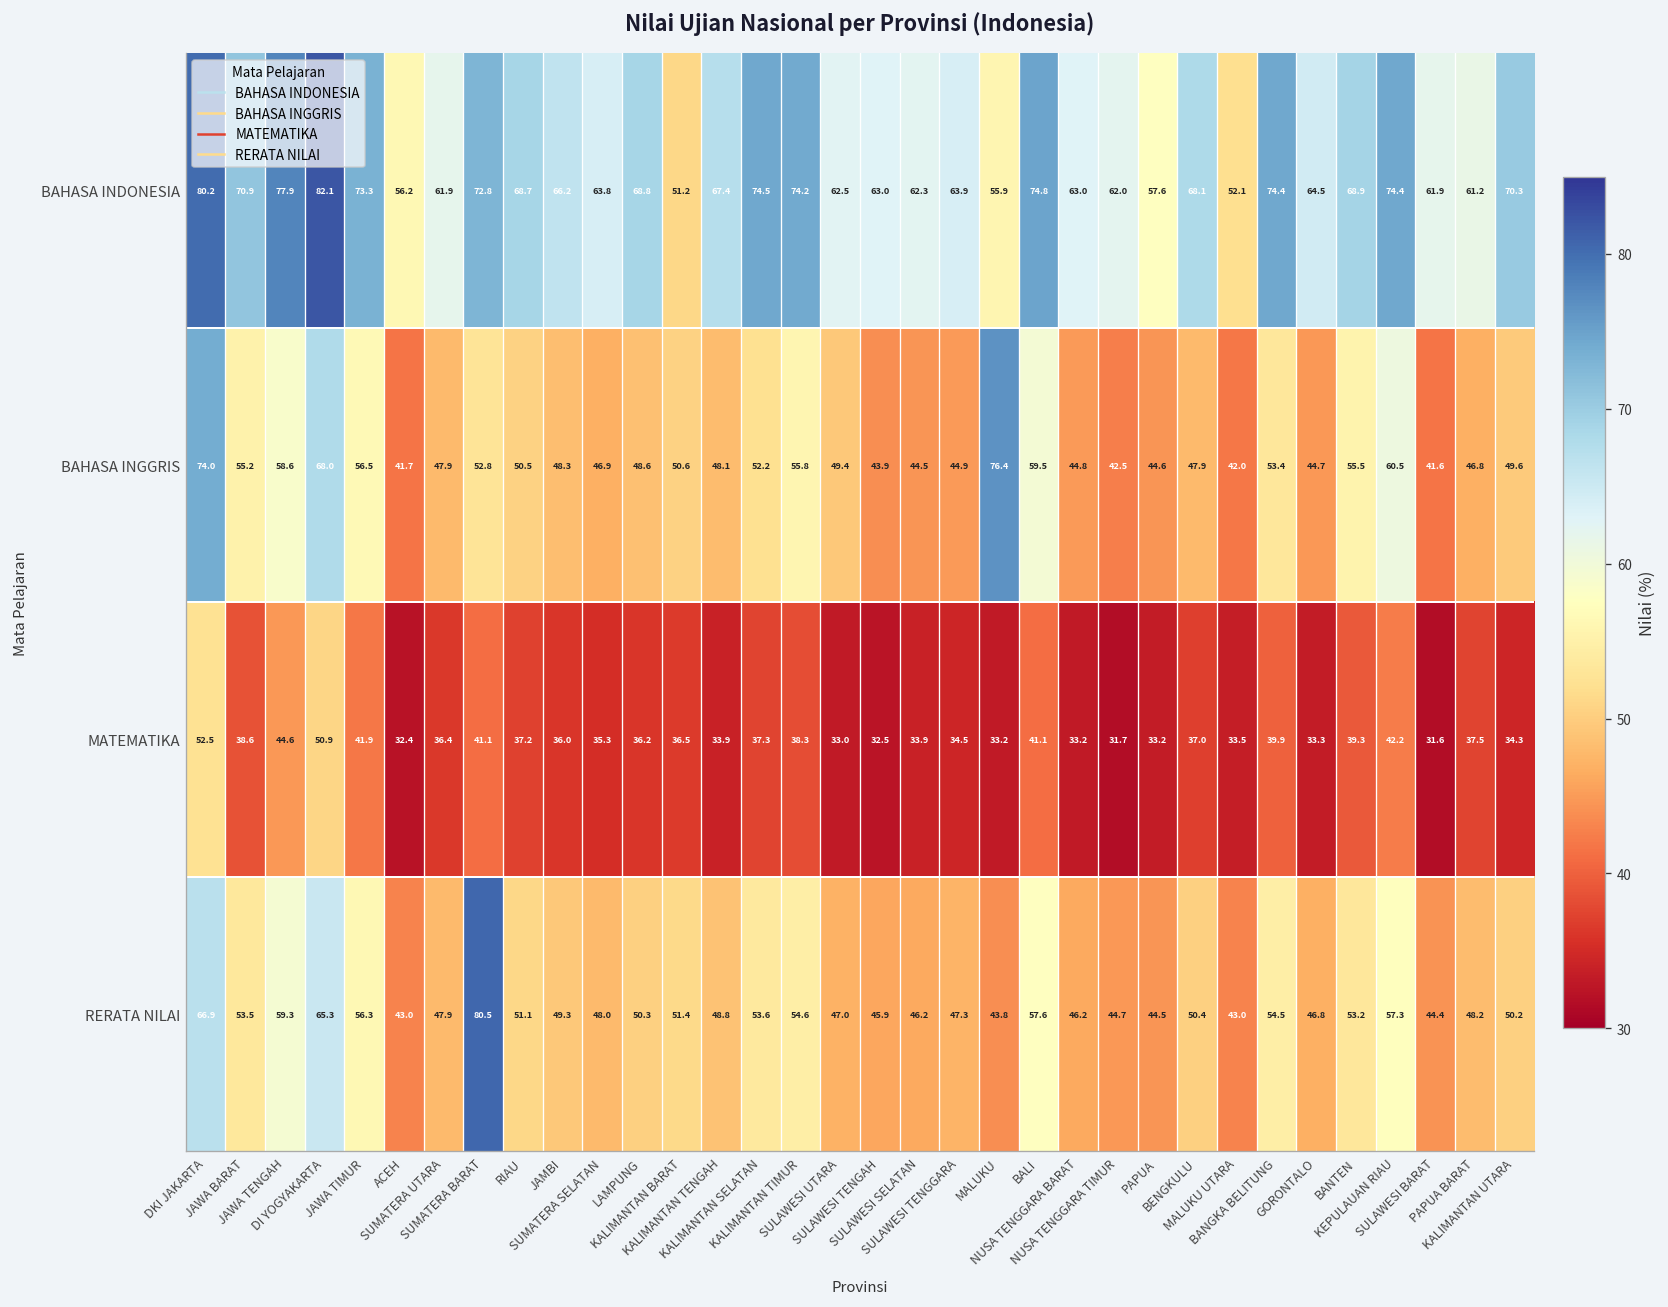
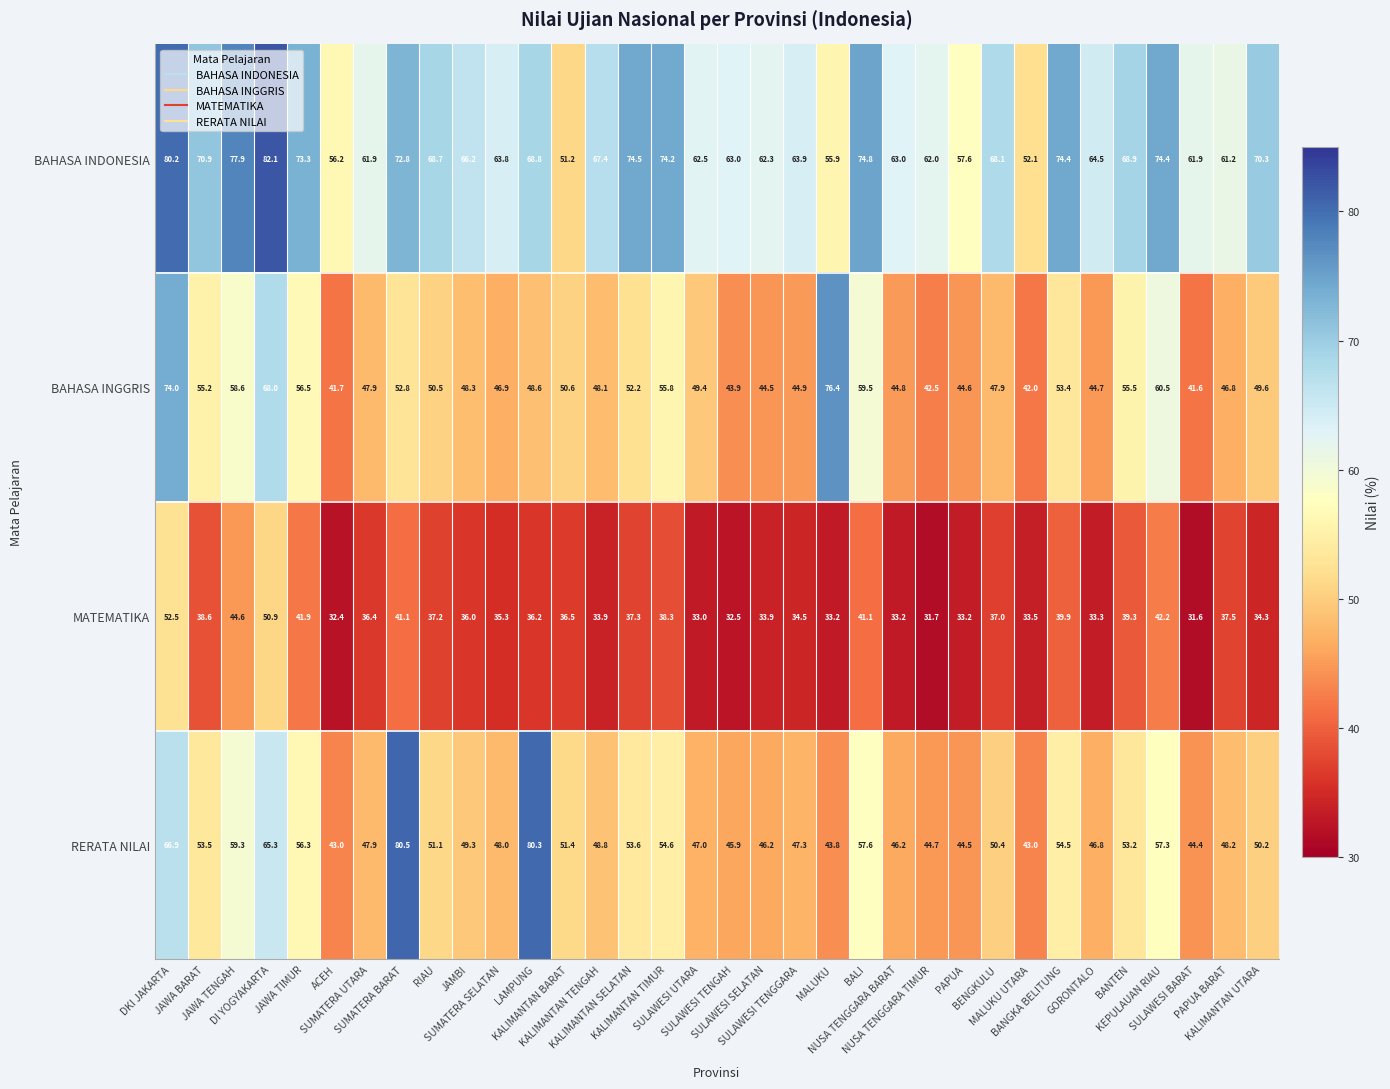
RERATA NILAI, LAMPUNG: 50.3 -> 80.3
